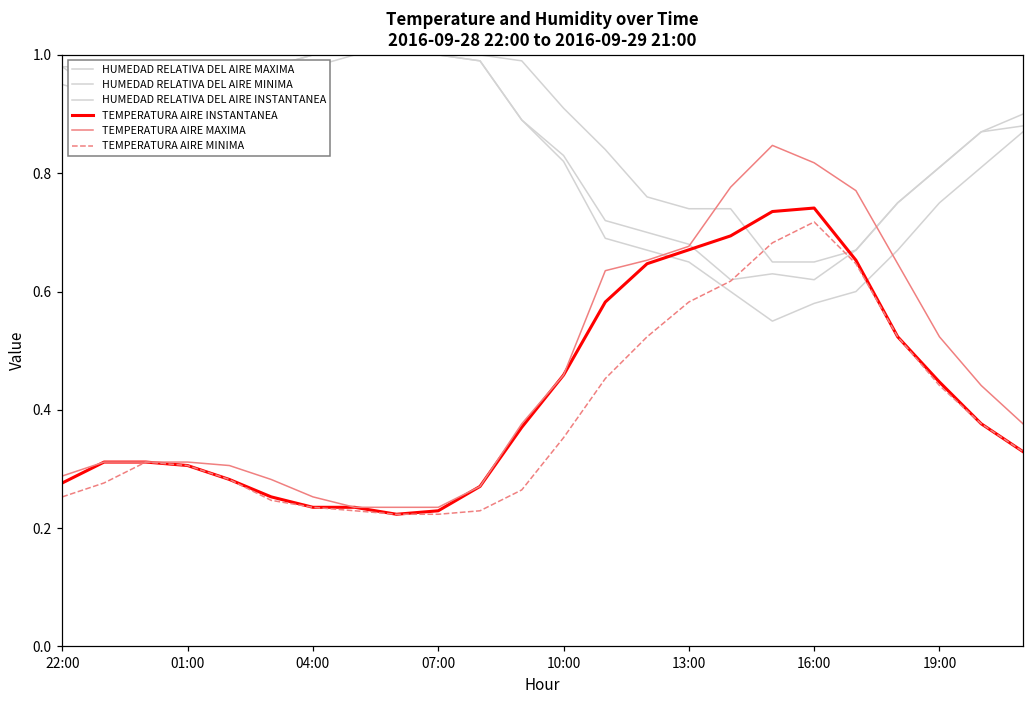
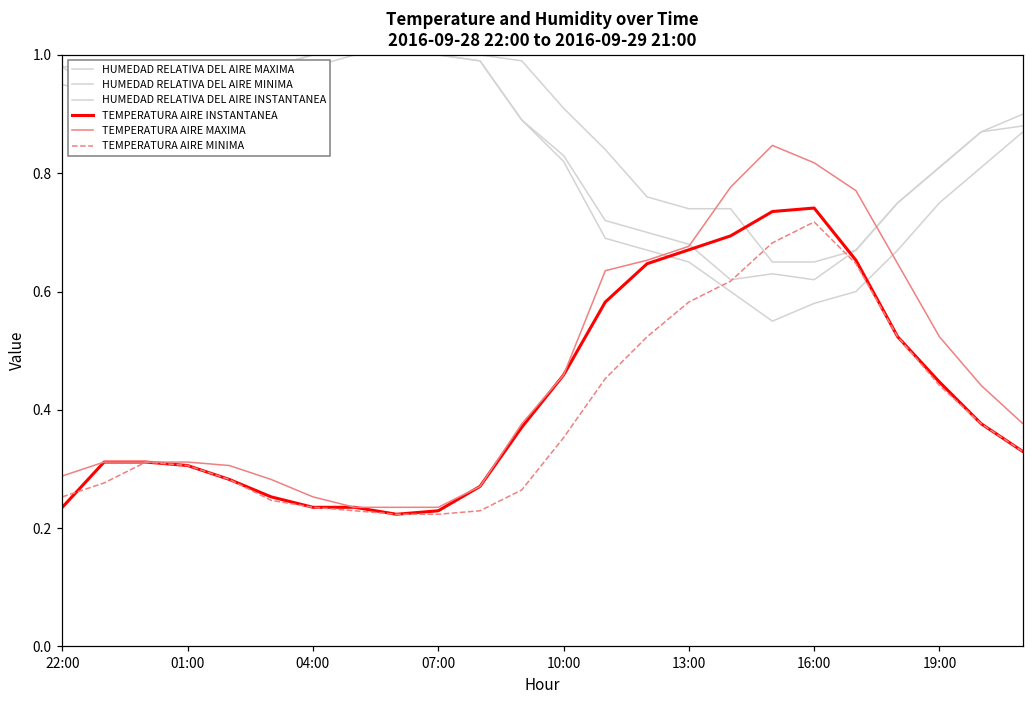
TEMPERATURA AIRE INSTANTANEA, 22:00: 0.28 -> 0.24
